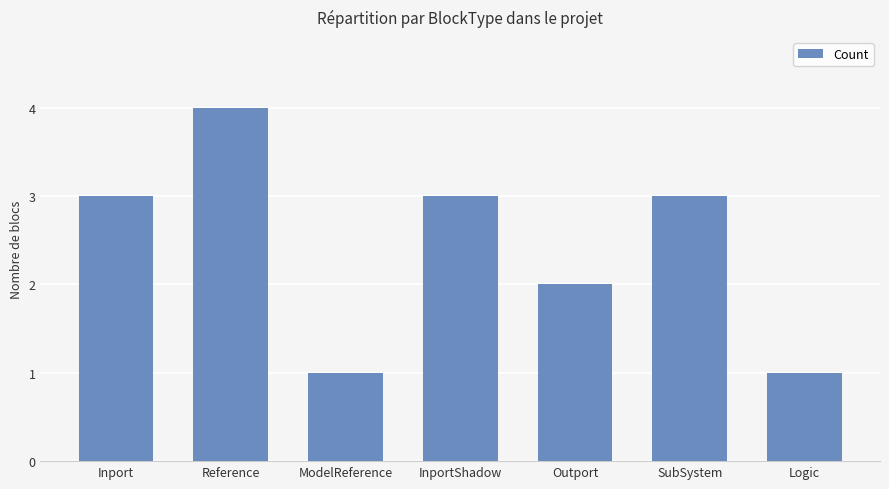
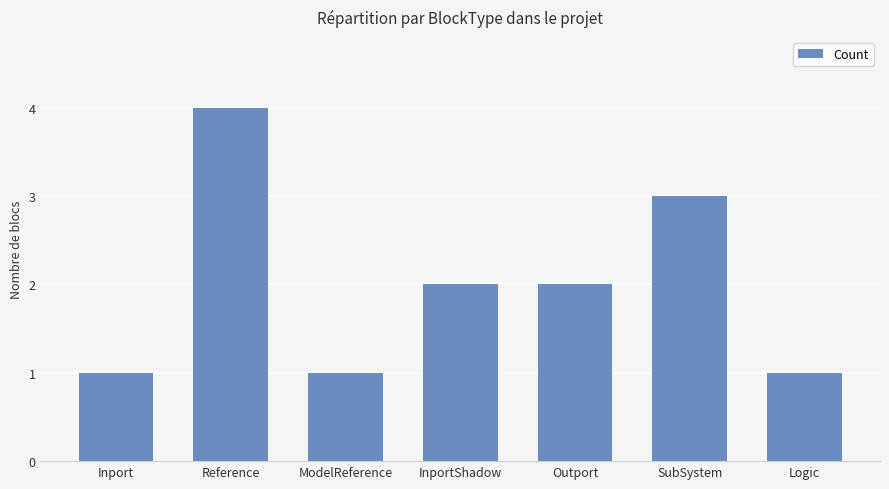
Inport: 3 -> 1
InportShadow: 3 -> 2
